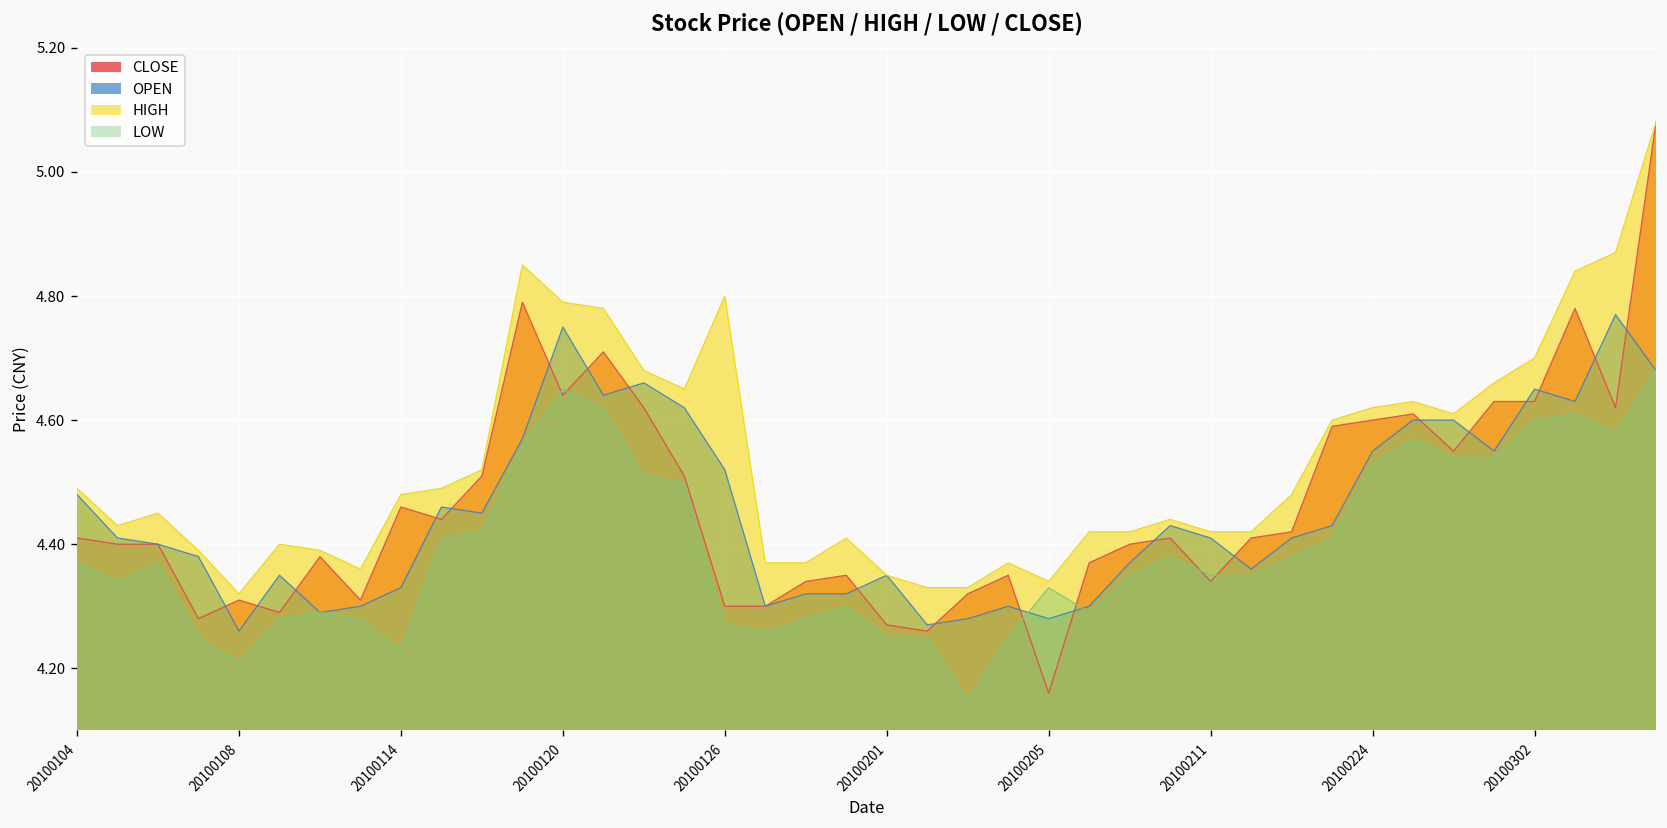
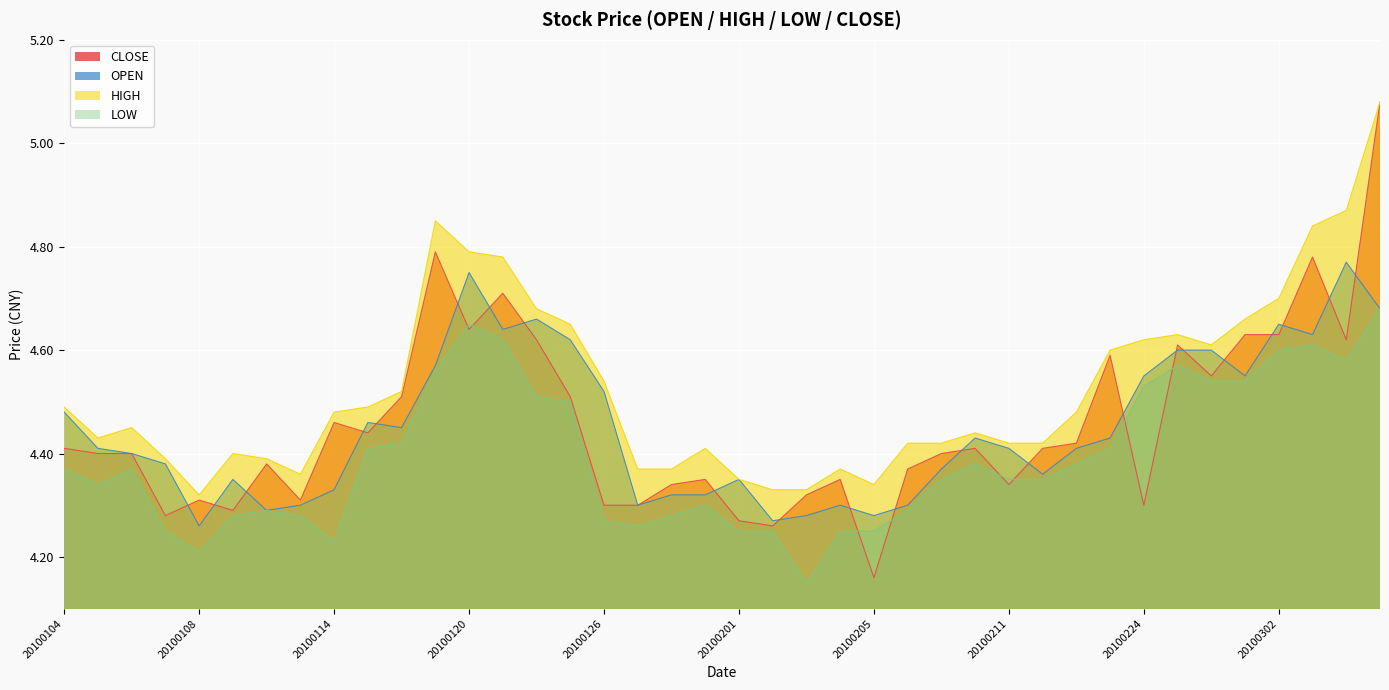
HIGH, 20100126: 4.80 -> 4.54
LOW, 20100205: 4.33 -> 4.25
CLOSE, 20100224: 4.6 -> 4.3
